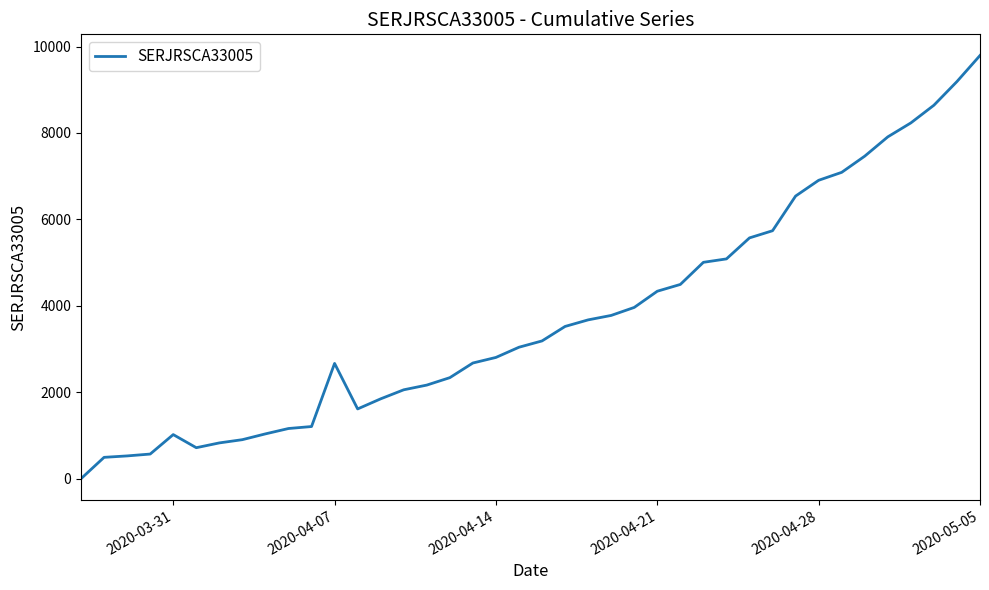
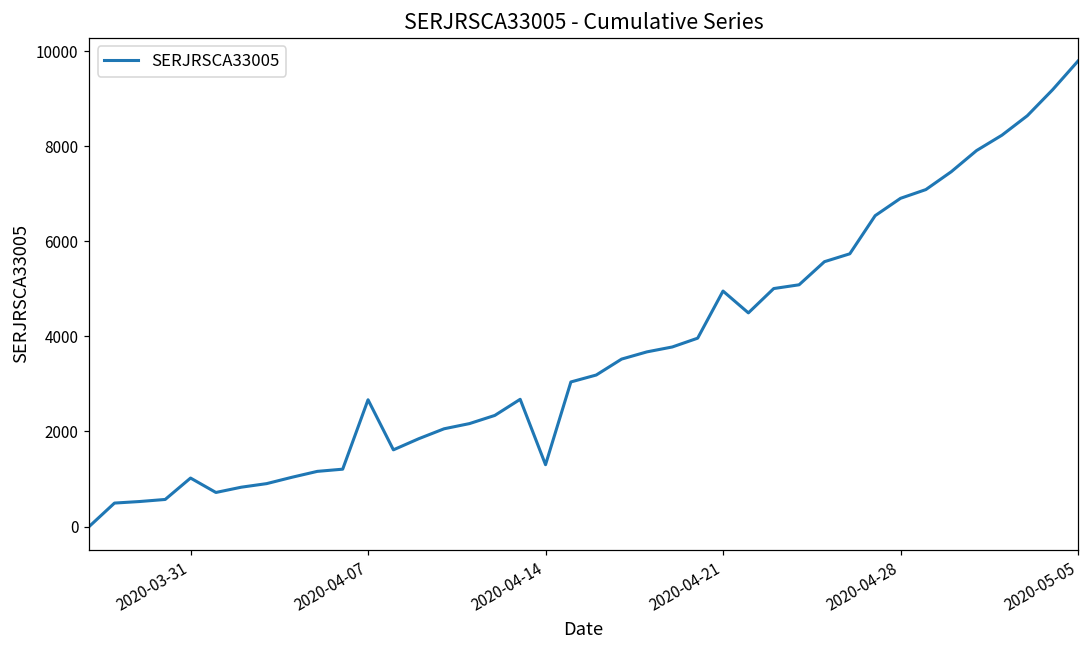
2020-04-14: 2800 -> 1300
2020-04-21: 4300 -> 5000
